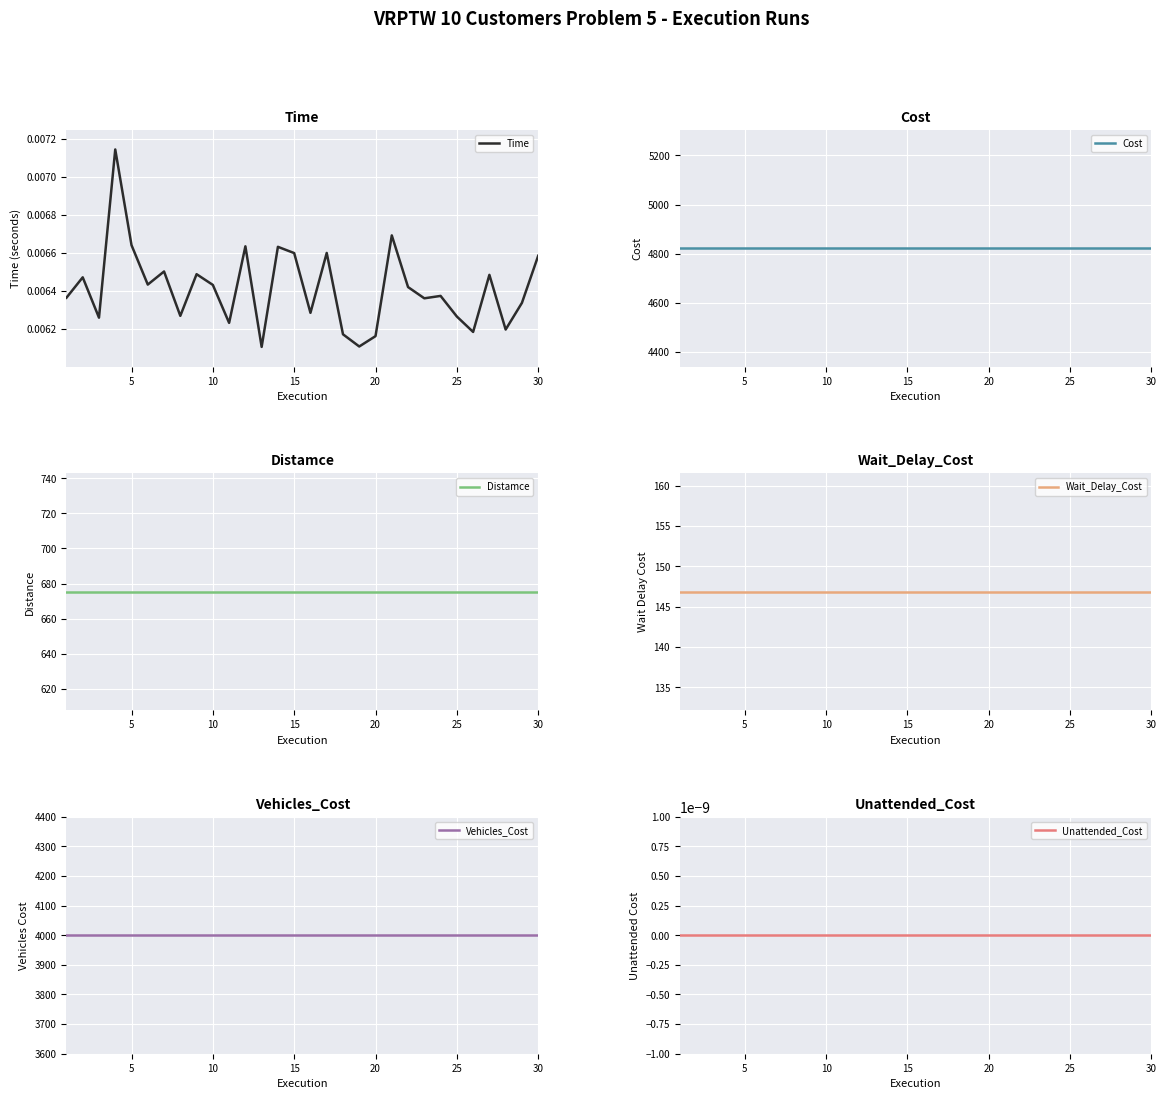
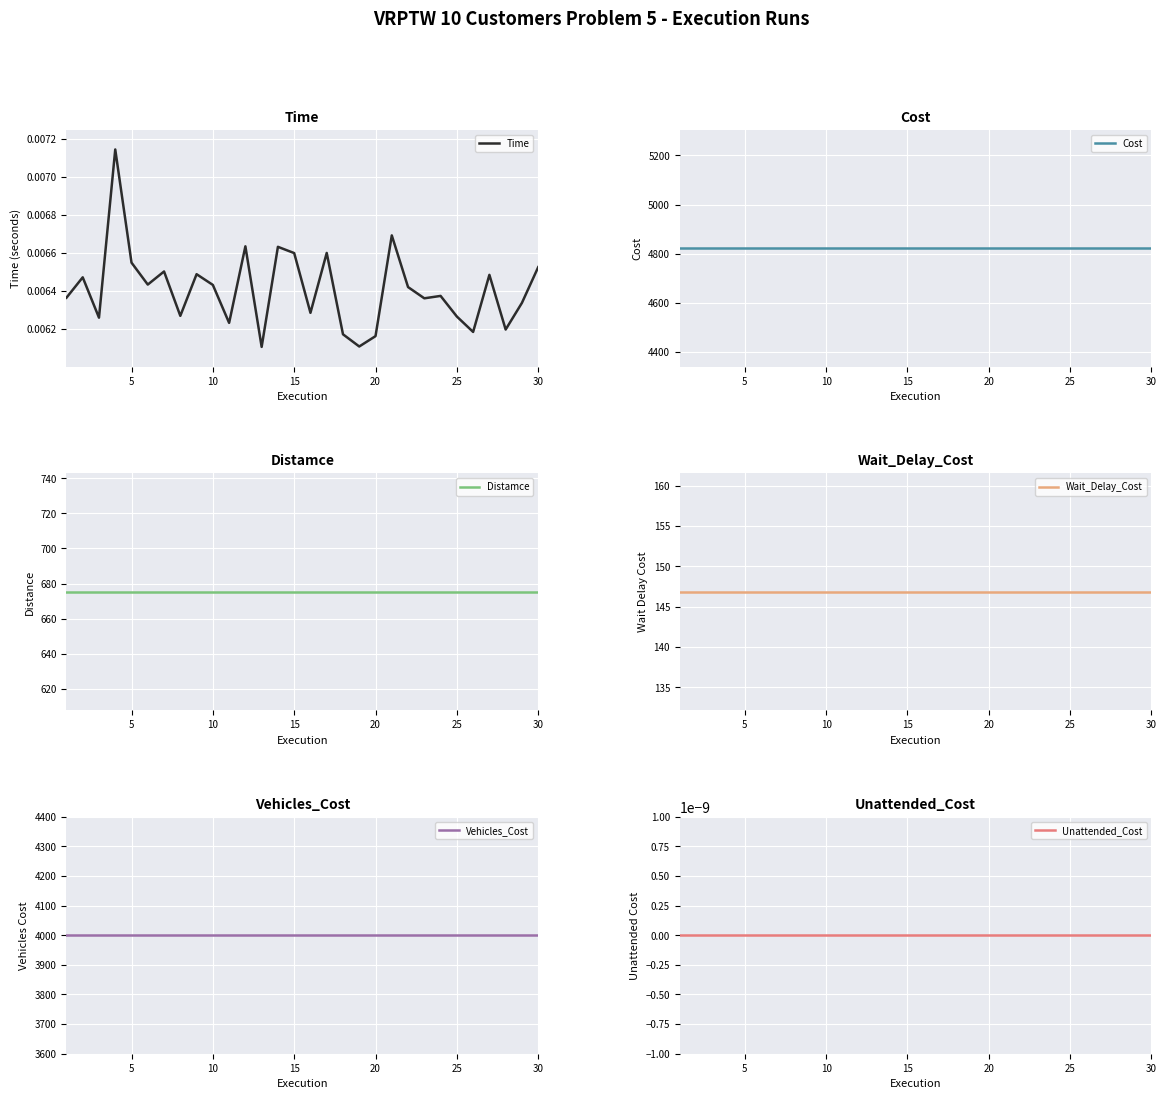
Time, 5: 0.00664 -> 0.00655
Time, 30: 0.00658 -> 0.00652
